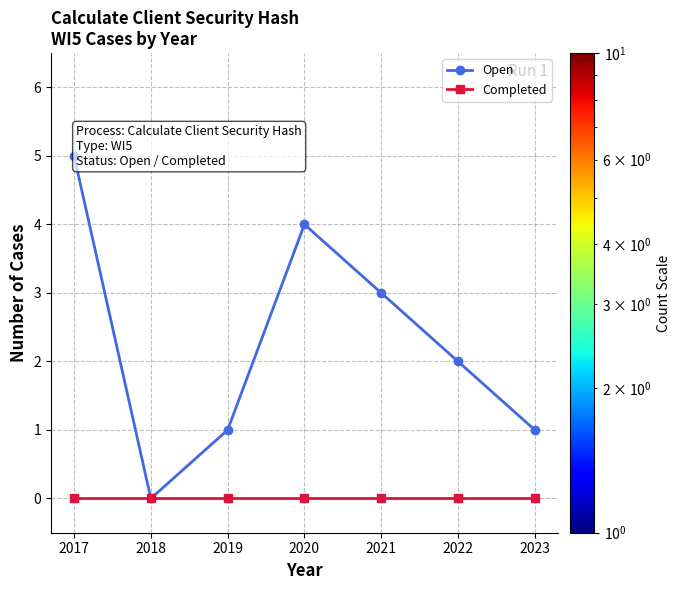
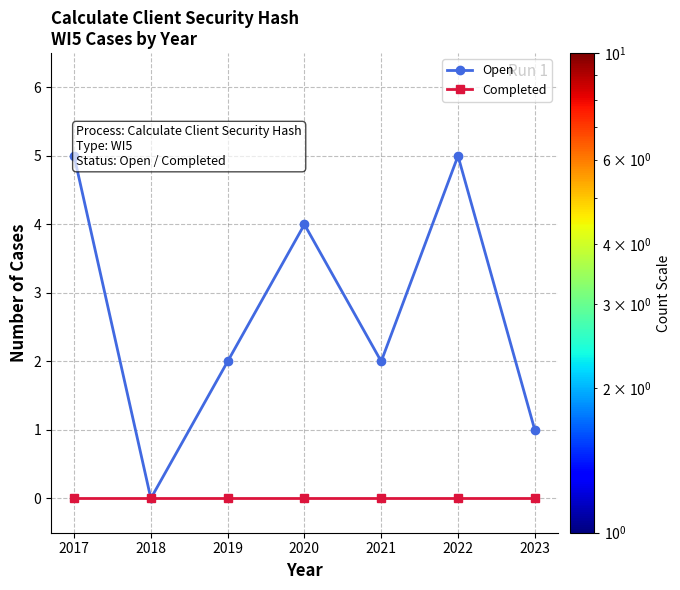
Open, 2019: 1 -> 2
Open, 2021: 3 -> 2
Open, 2022: 2 -> 5
